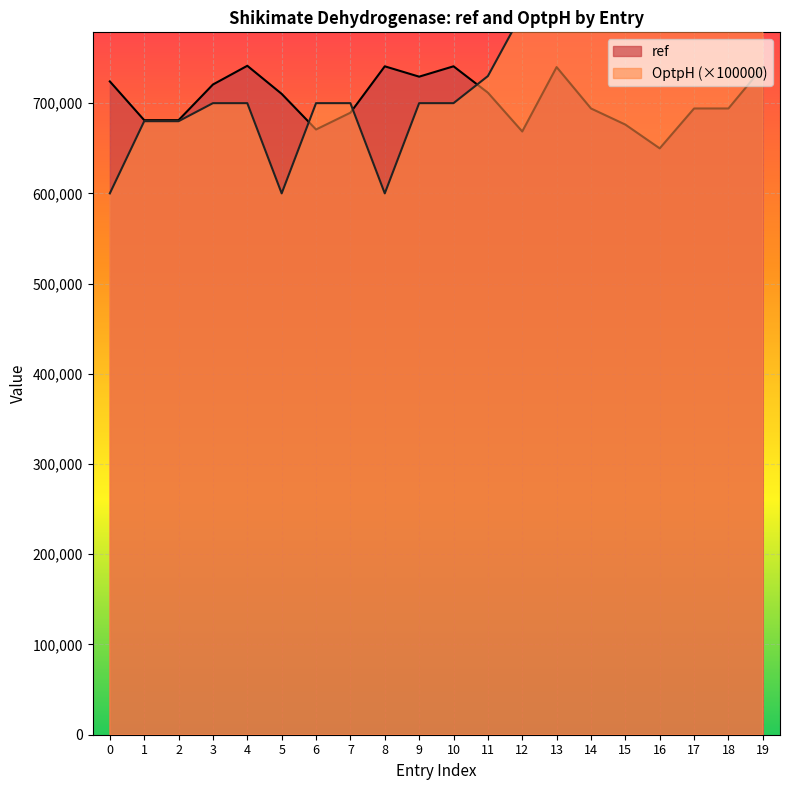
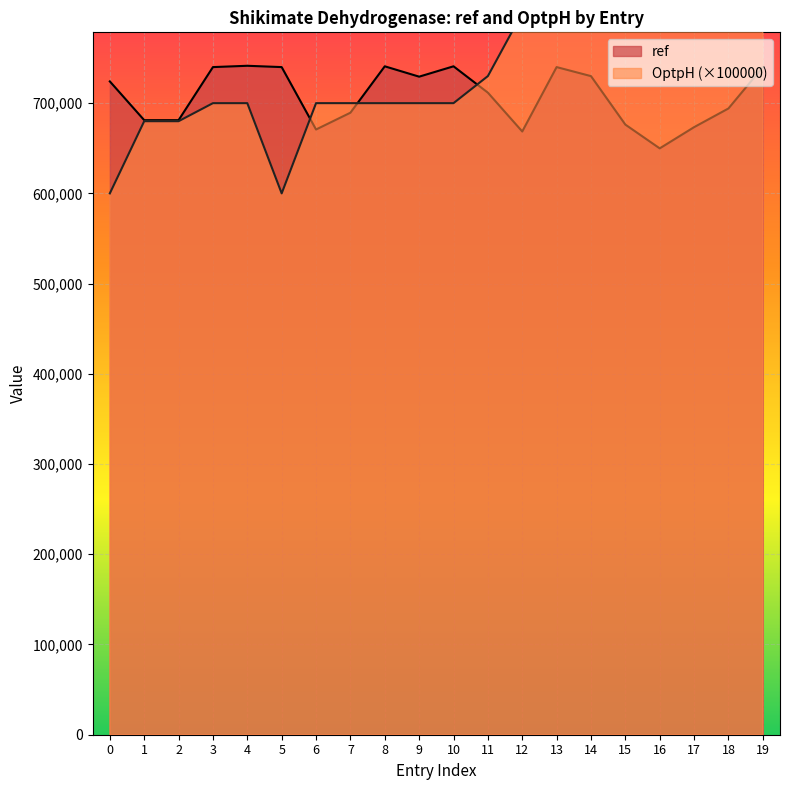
ref, 3: 720,000 -> 740,000
ref, 5: 710,000 -> 740,000
OptpH (×100000), 8: 600,000 -> 700,000
ref, 14: 690,000 -> 730,000
ref, 17: 690,000 -> 670,000
